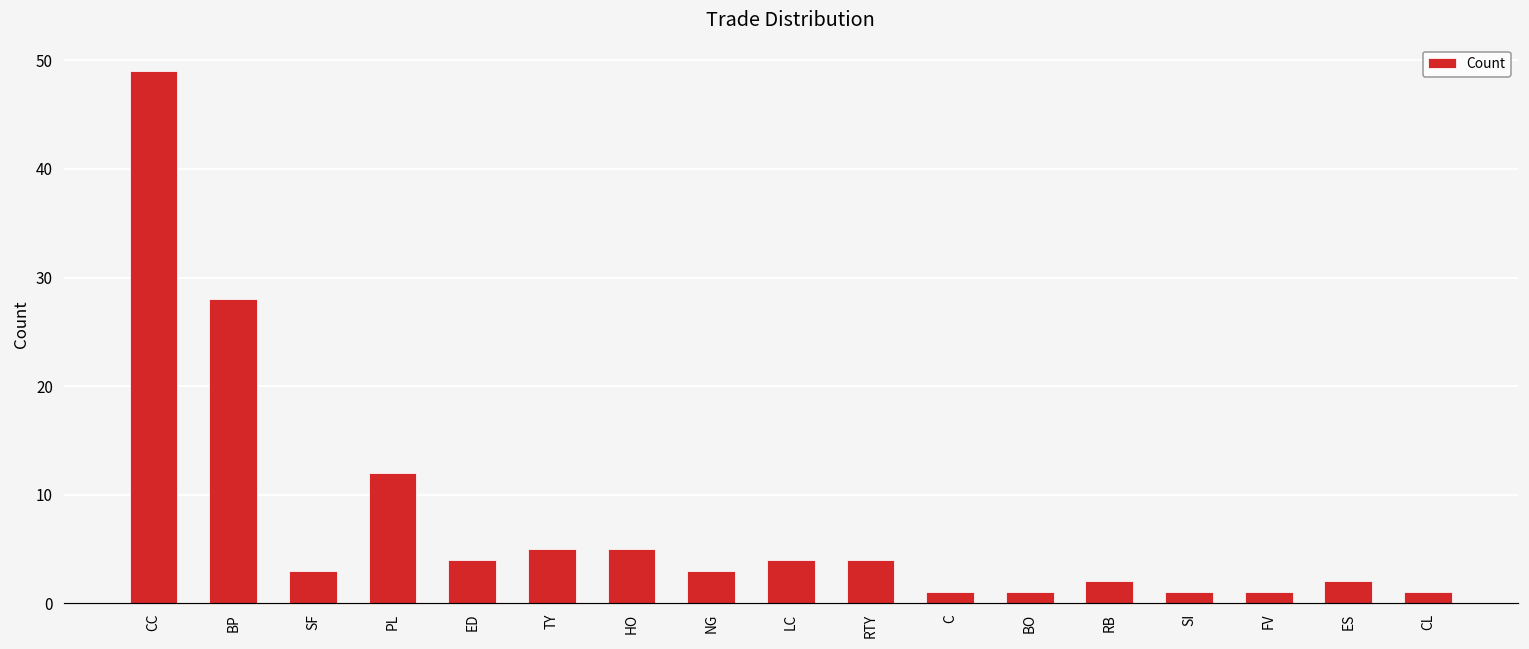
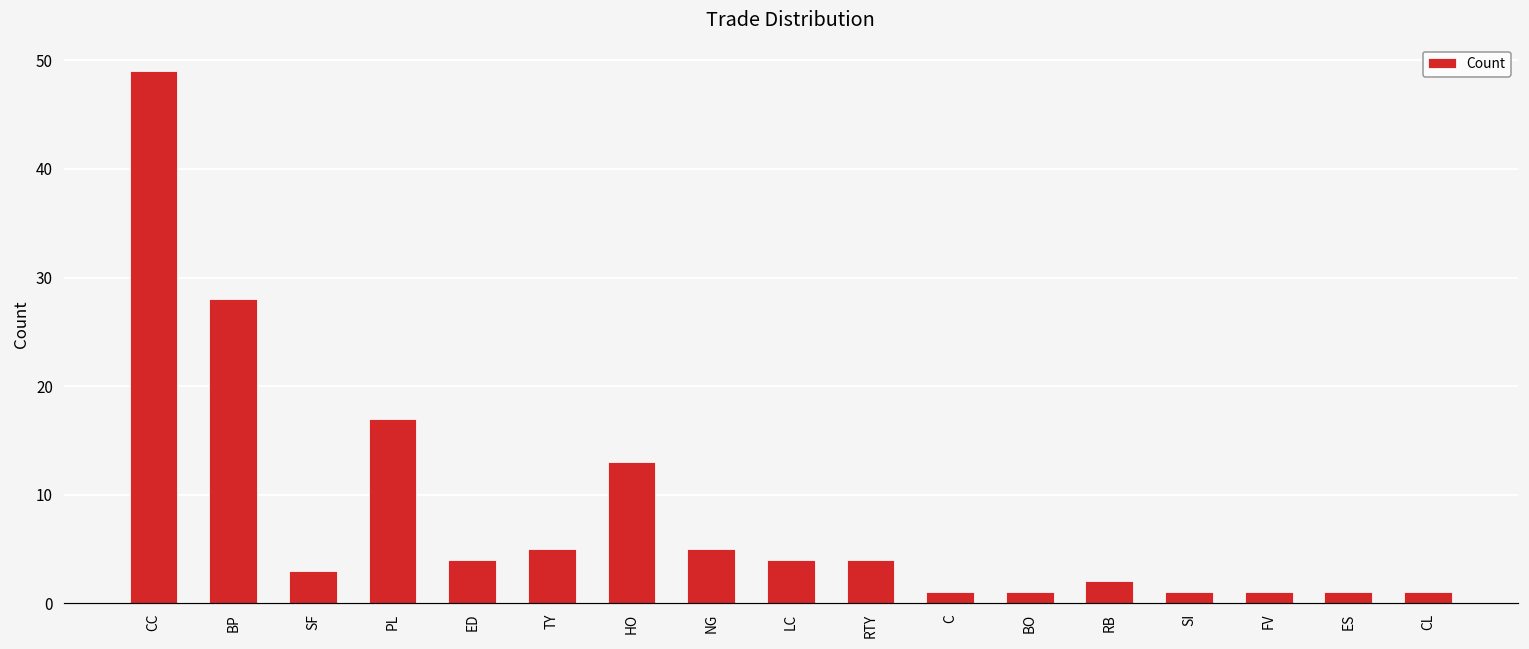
PL: 12 -> 17
HO: 5 -> 13
NG: 3 -> 5
ES: 2 -> 1
